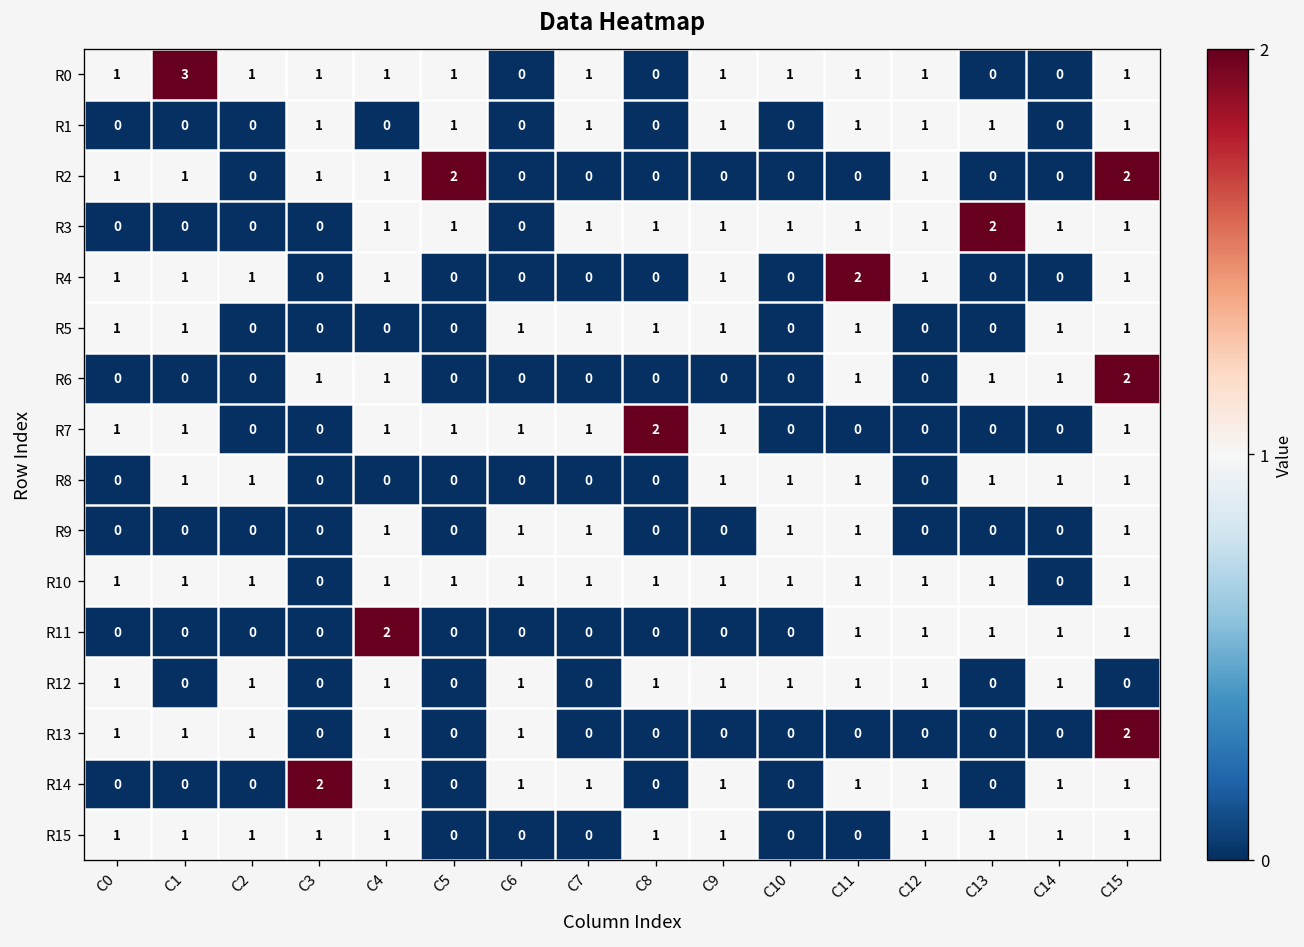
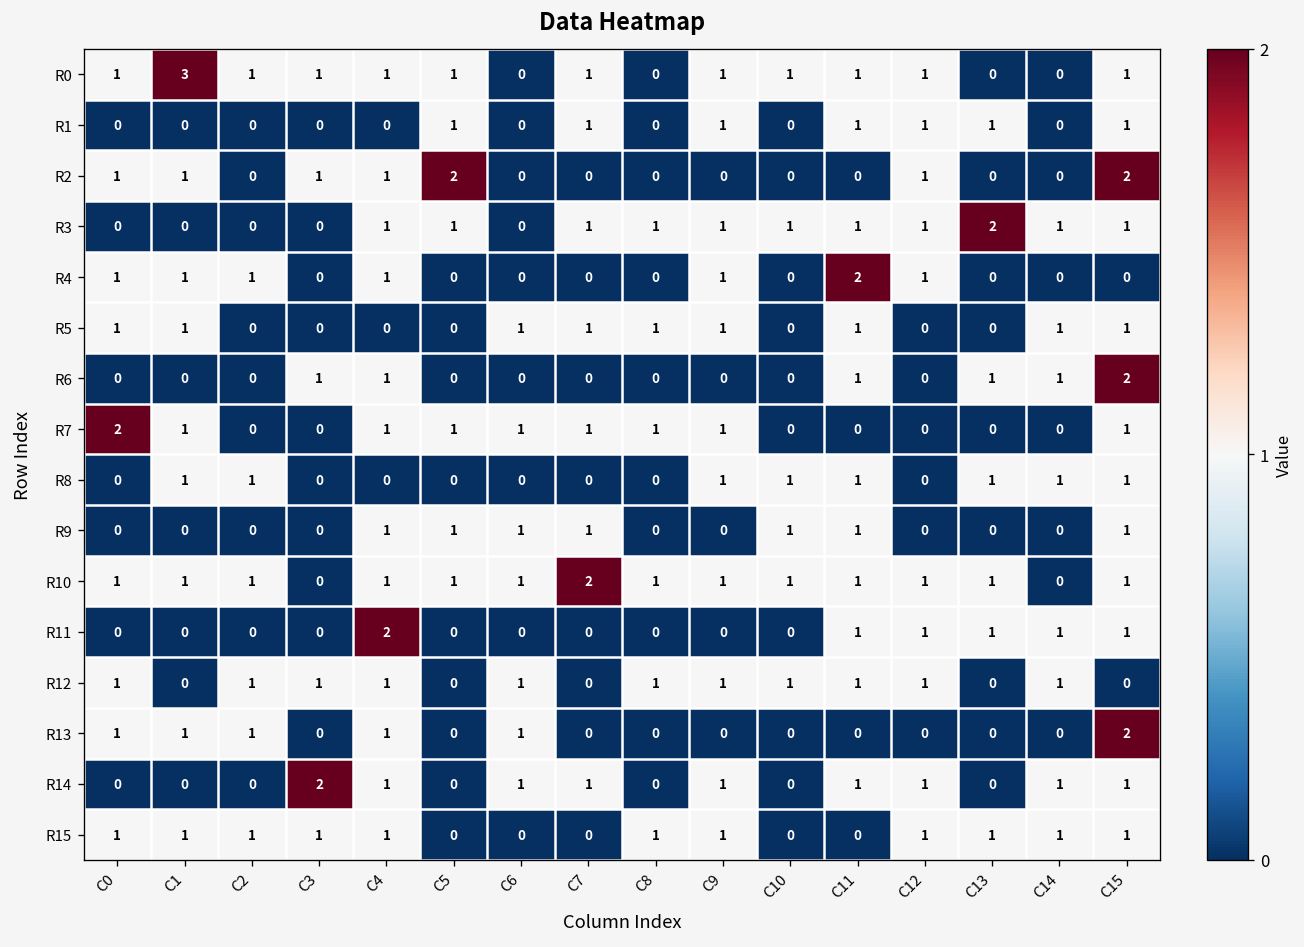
R1, C3: 1 -> 0
R4, C15: 1 -> 0
R7, C0: 1 -> 2
R7, C8: 2 -> 1
R9, C5: 0 -> 1
R10, C7: 1 -> 2
R12, C3: 0 -> 1
